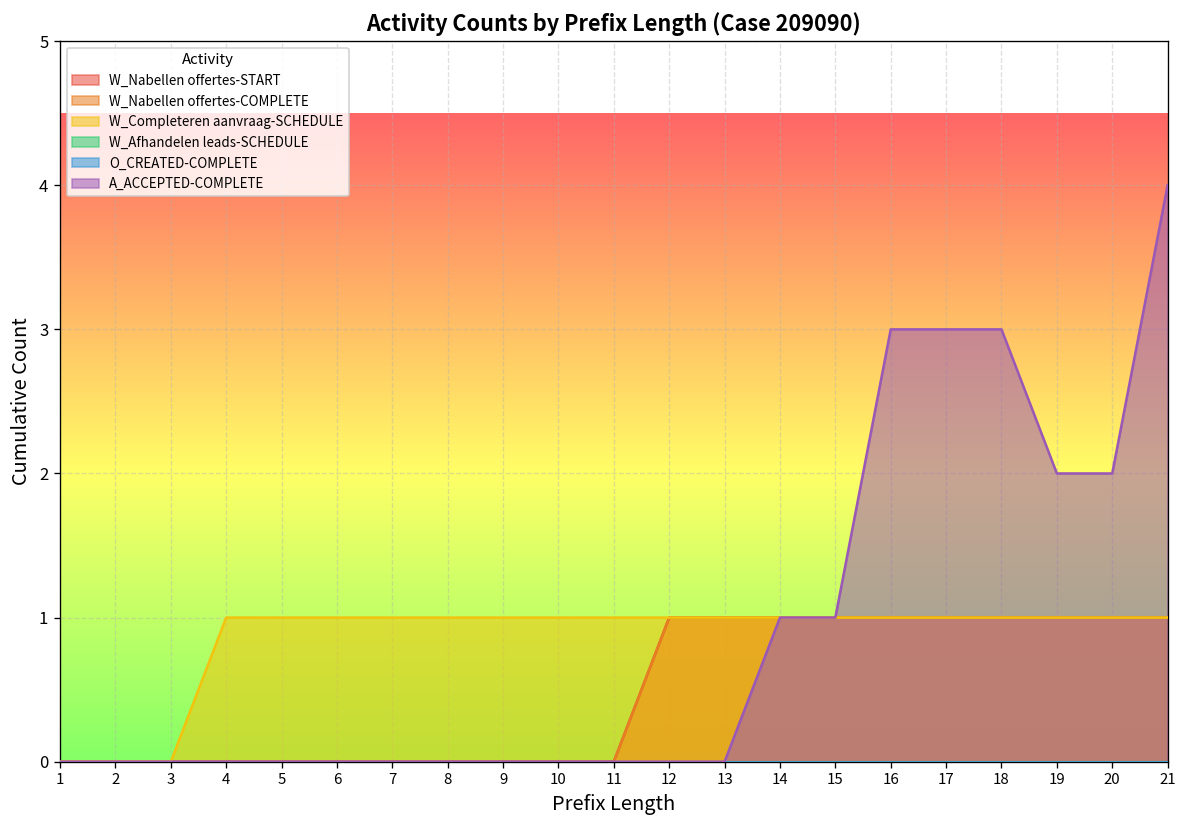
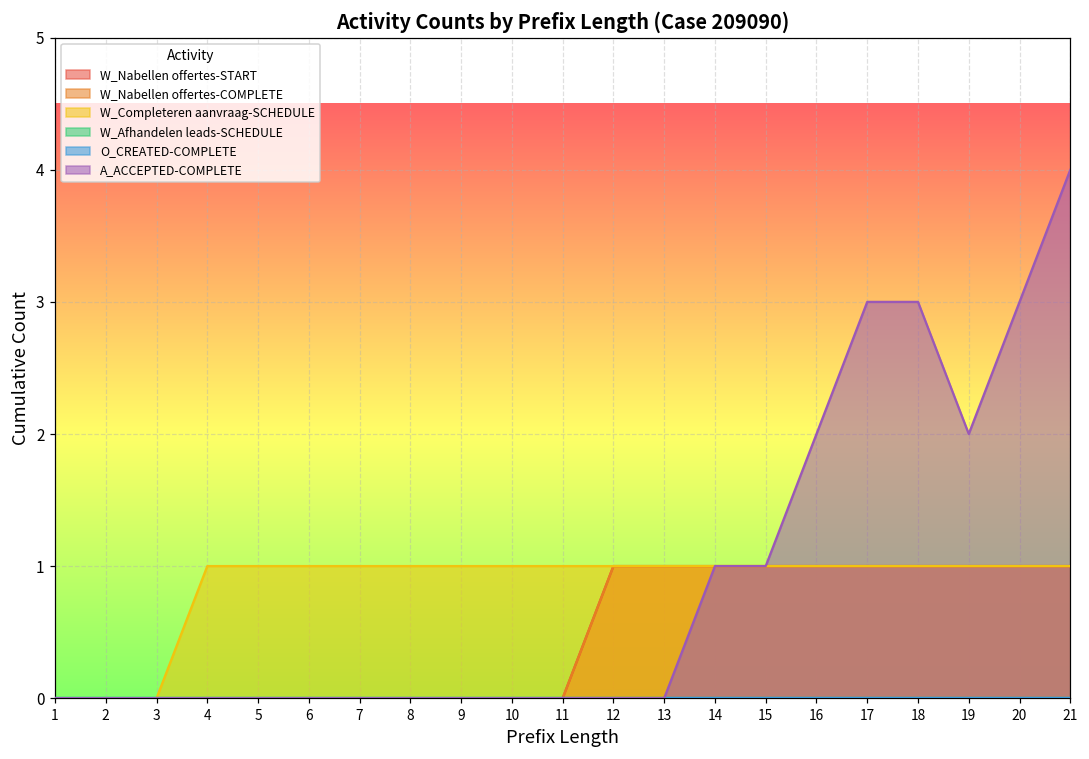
A_ACCEPTED-COMPLETE, 16: 3 -> 2
A_ACCEPTED-COMPLETE, 20: 2 -> 3
